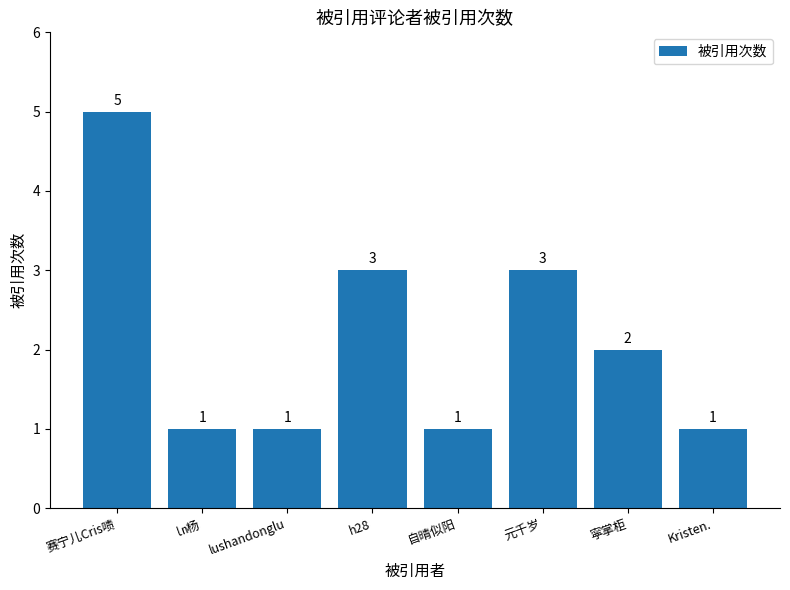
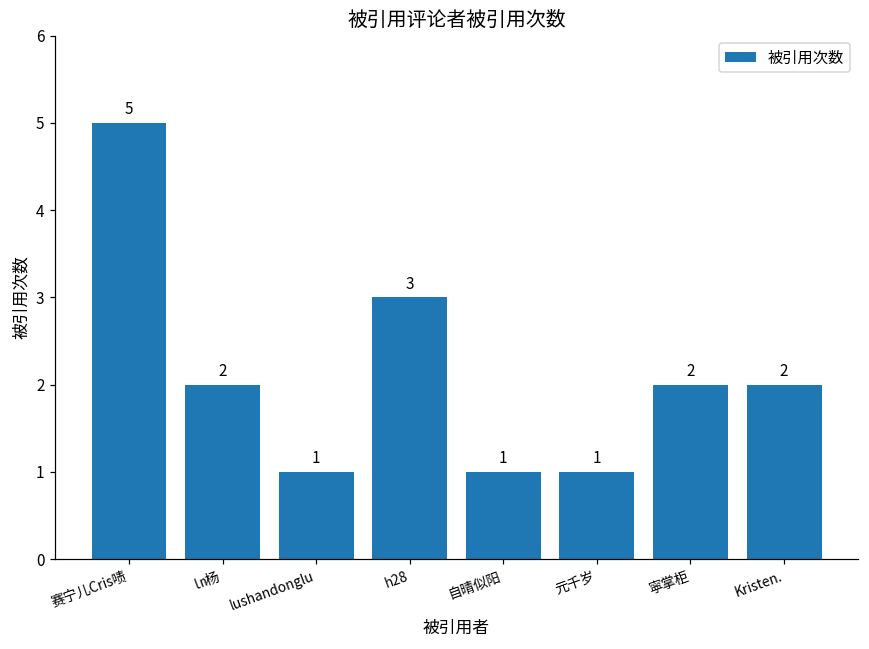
㏑杨: 1 -> 2
元千岁: 3 -> 1
Kristen.: 1 -> 2
